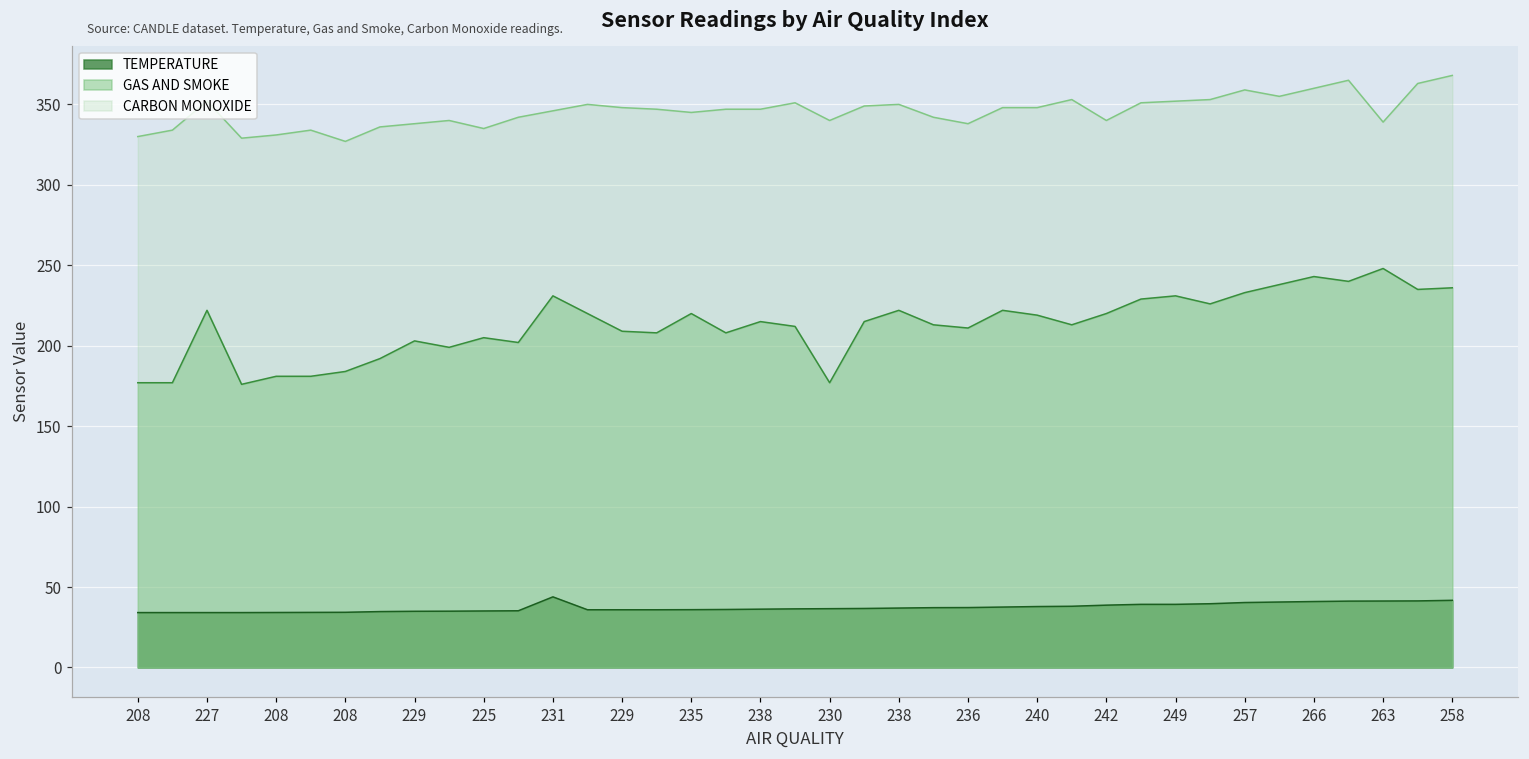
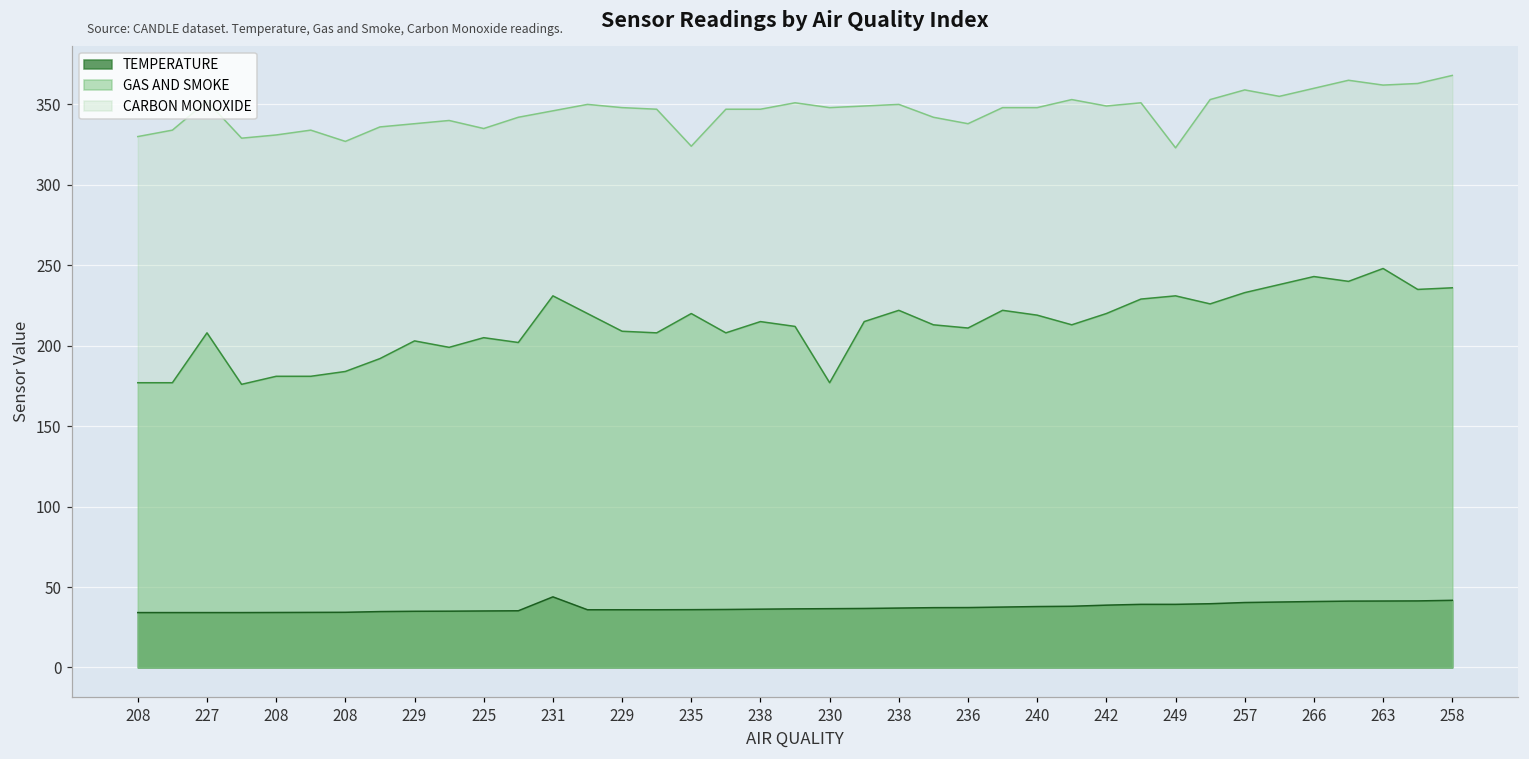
GAS AND SMOKE, 227: 222 -> 208
CARBON MONOXIDE, 235: 345 -> 324
CARBON MONOXIDE, 230: 340 -> 348
CARBON MONOXIDE, 242: 340 -> 349
CARBON MONOXIDE, 249: 352 -> 323
CARBON MONOXIDE, 263: 339 -> 362
